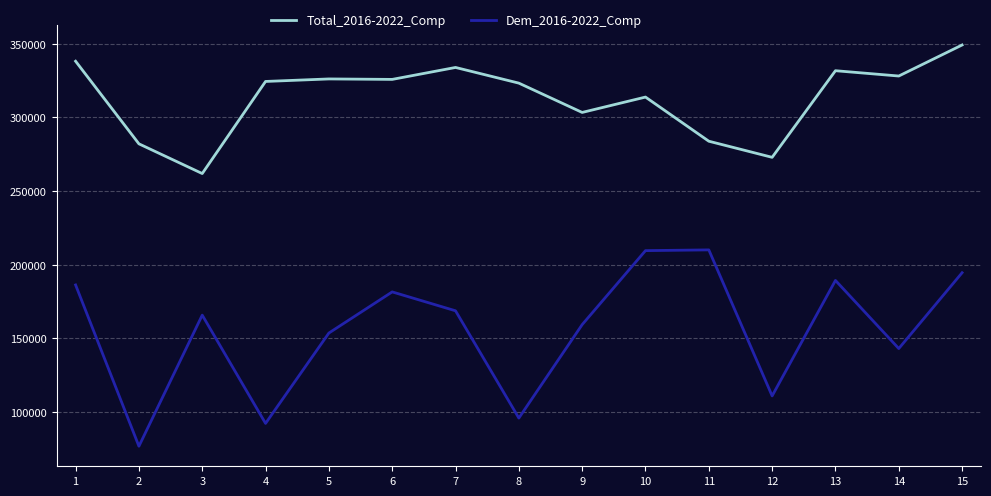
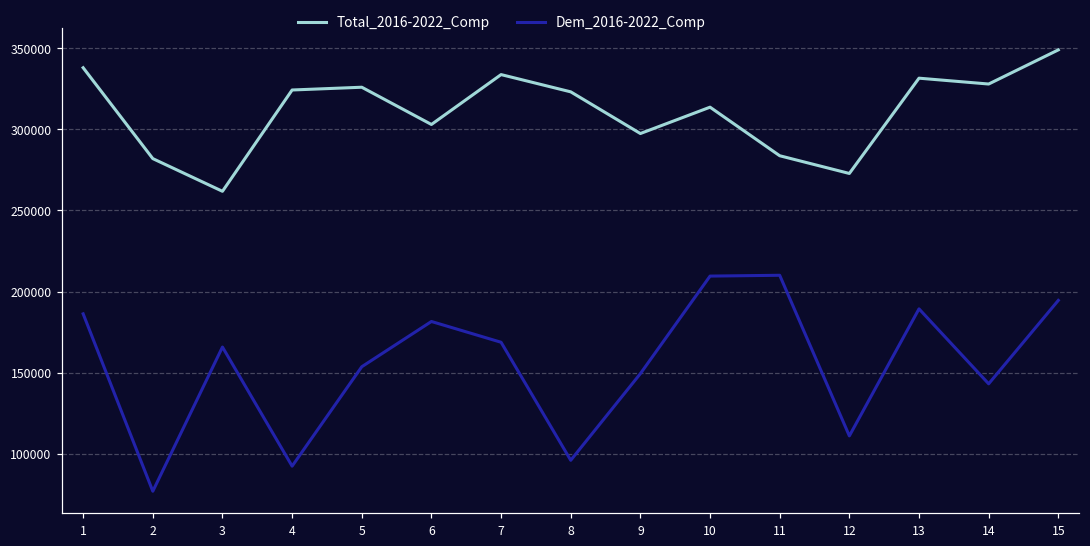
Total_2016-2022_Comp, 6: 326000 -> 303000
Total_2016-2022_Comp, 9: 303000 -> 297000
Dem_2016-2022_Comp, 9: 159000 -> 149000
